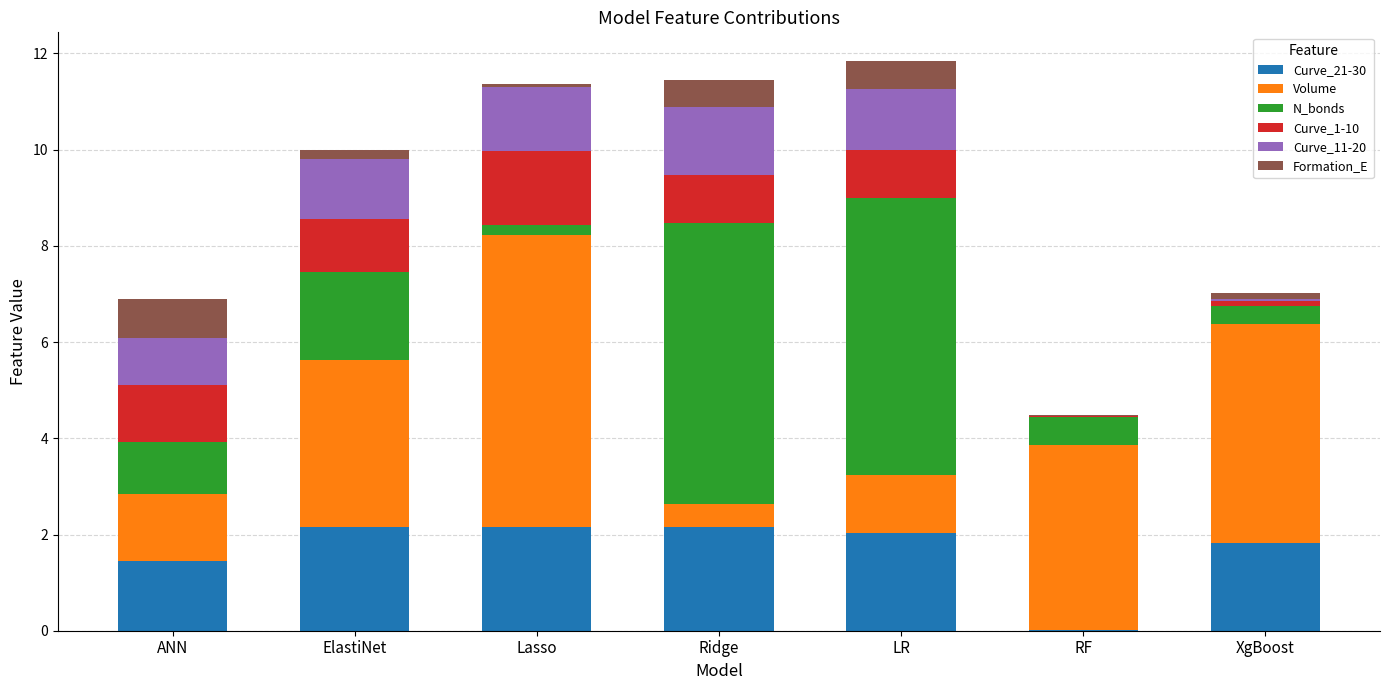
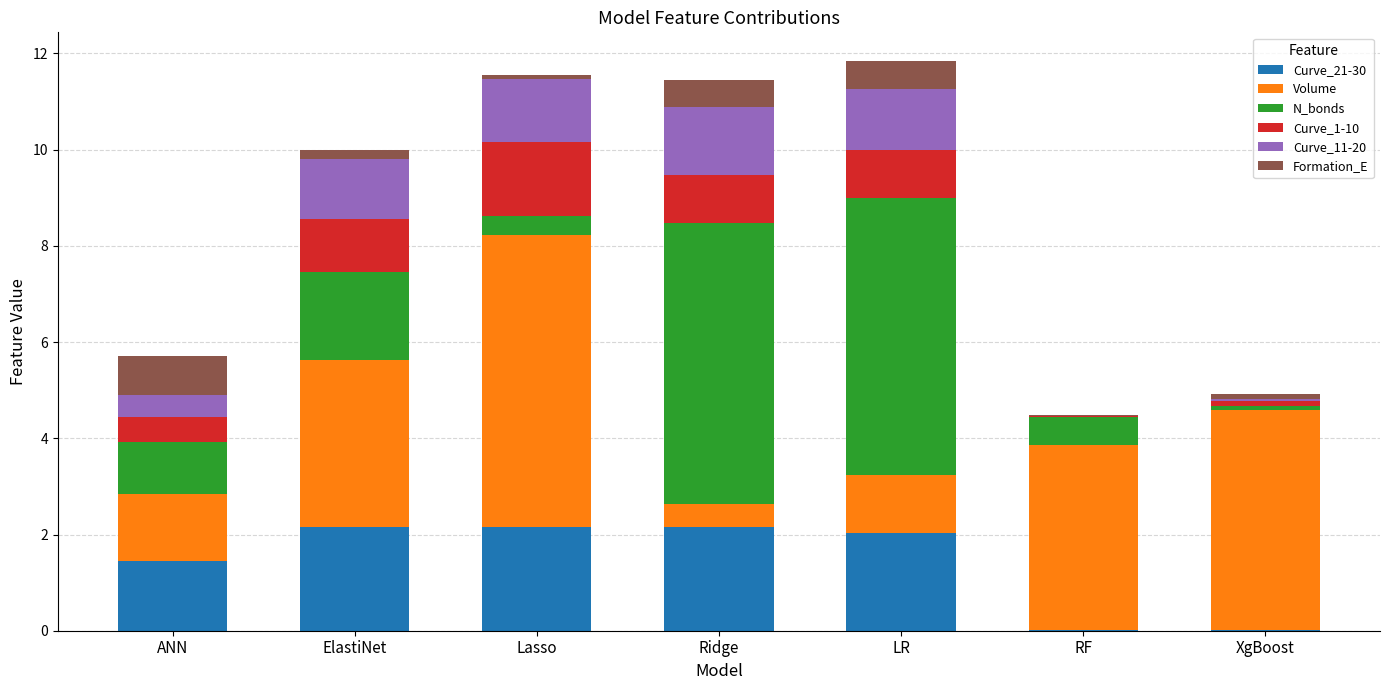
Curve_1-10, ANN: 1.2 -> 0.5
Curve_11-20, ANN: 1.0 -> 0.5
N_bonds, Lasso: 0.2 -> 0.4
Curve_21-30, XgBoost: 1.8 -> 0.0
N_bonds, XgBoost: 0.4 -> 0.1
